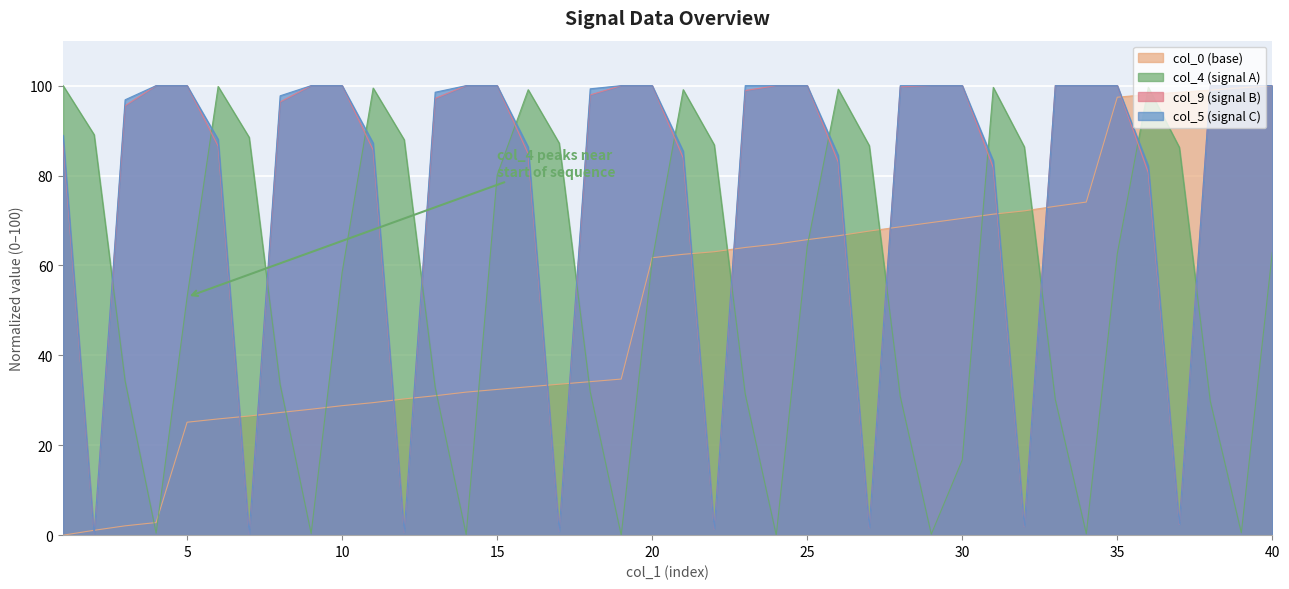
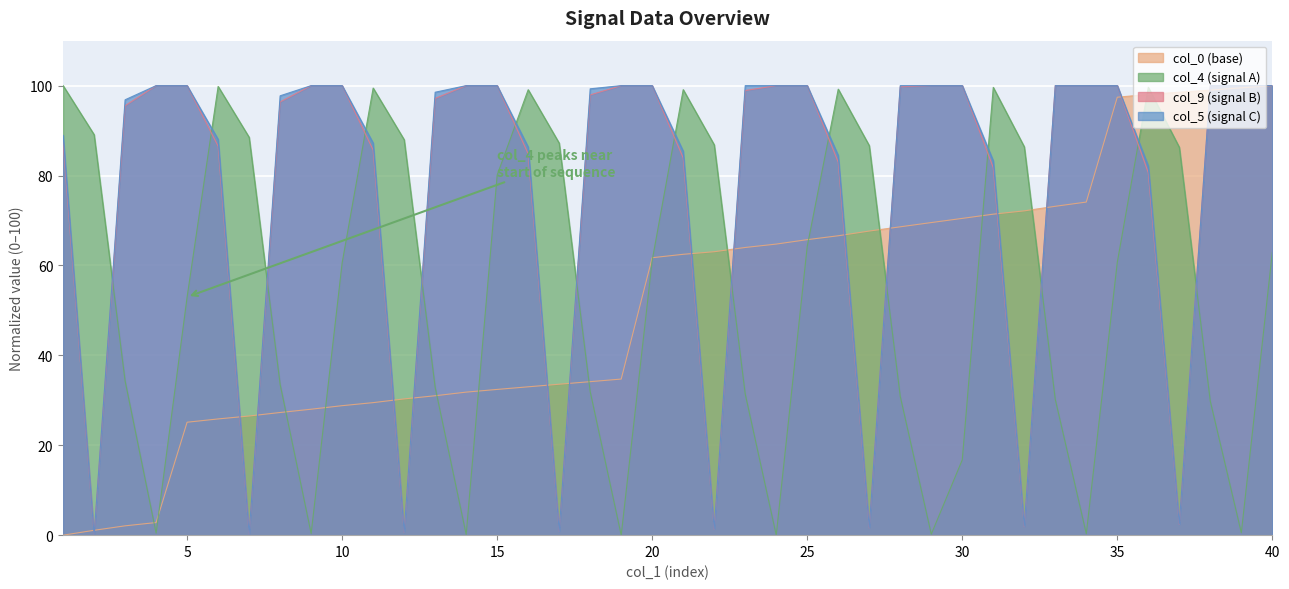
col_4 (signal A), 10: 58 -> 61
col_4 (signal A), 35: 63 -> 61
